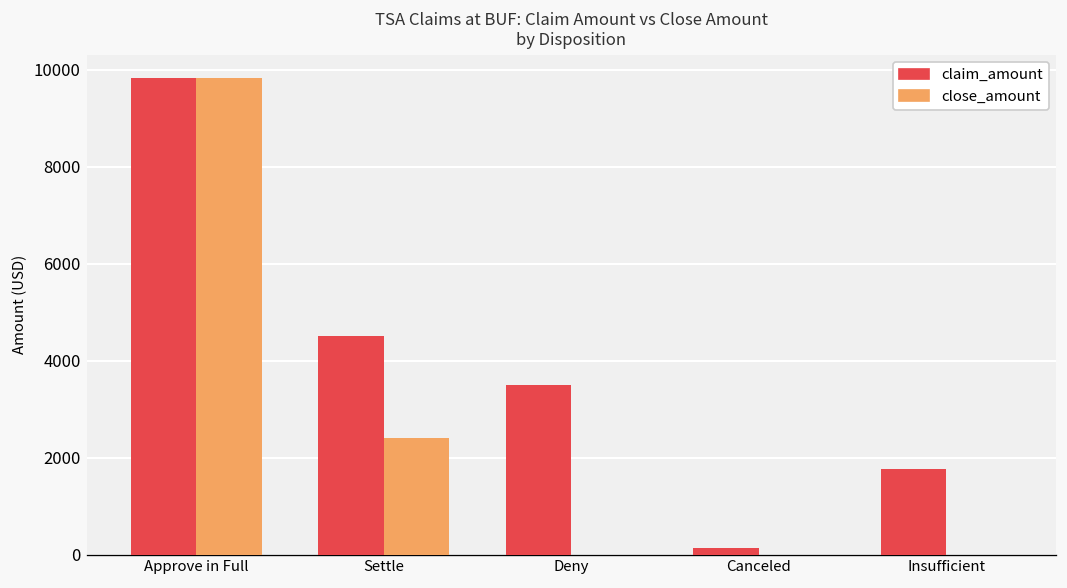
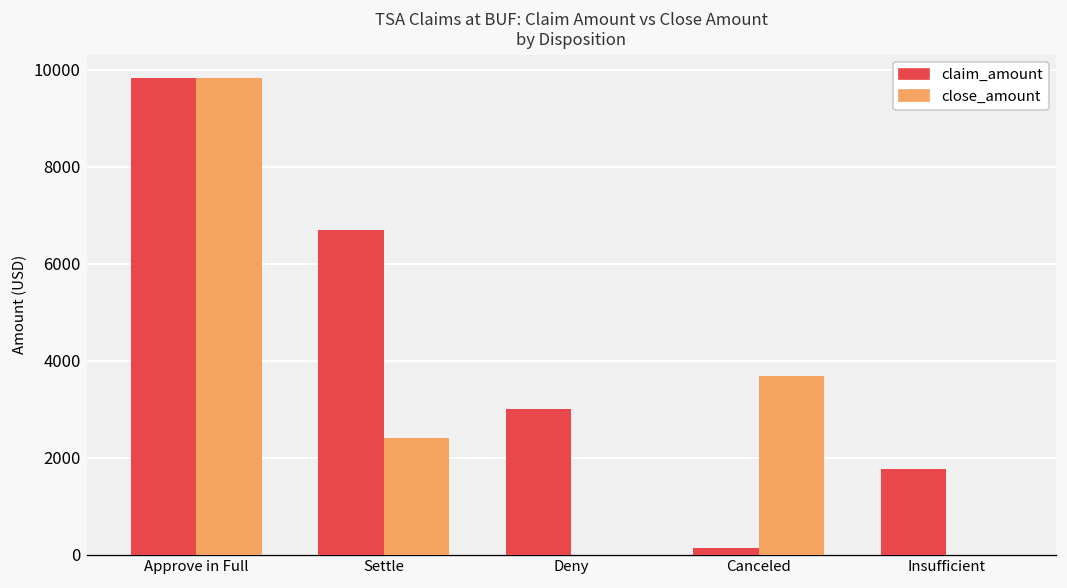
claim_amount, Settle: 4500 -> 6700
claim_amount, Deny: 3500 -> 3000
close_amount, Canceled: 0 -> 3700
